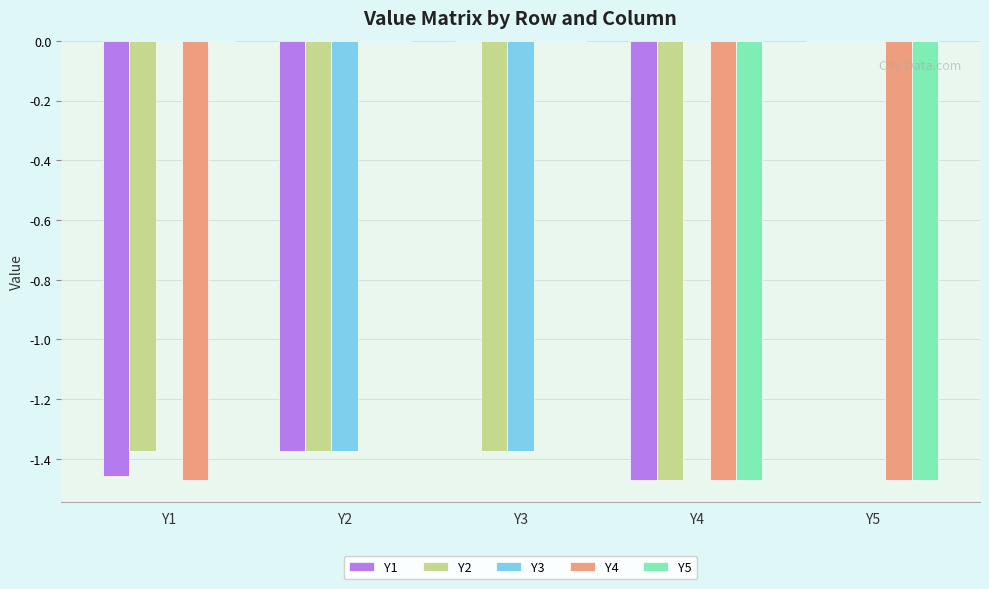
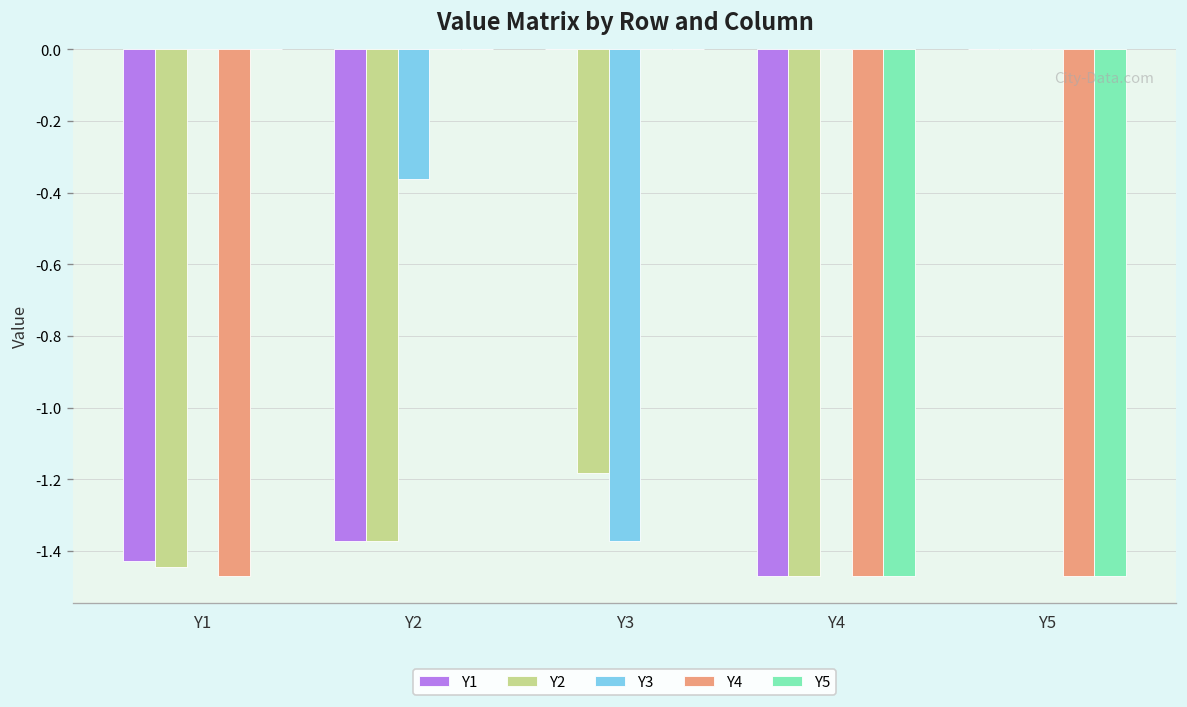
Y1, Y1: -1.46 -> -1.43
Y2, Y1: -1.37 -> -1.45
Y3, Y2: -1.37 -> -0.36
Y2, Y3: -1.37 -> -1.18
